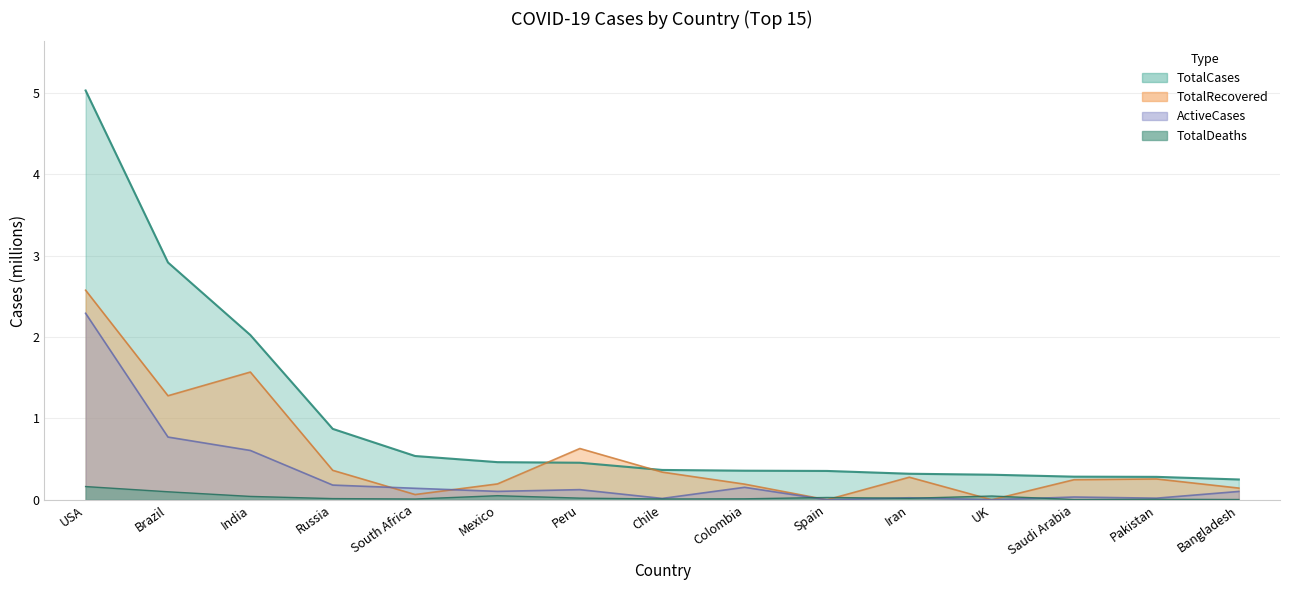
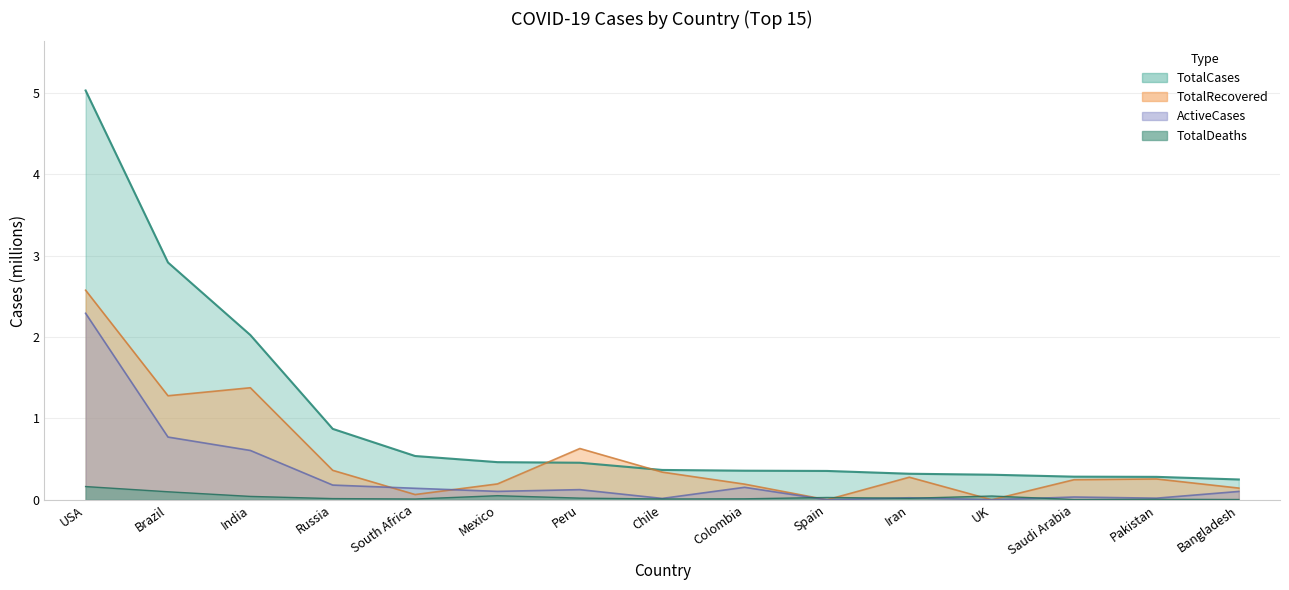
TotalRecovered, India: 1.6 -> 1.4
